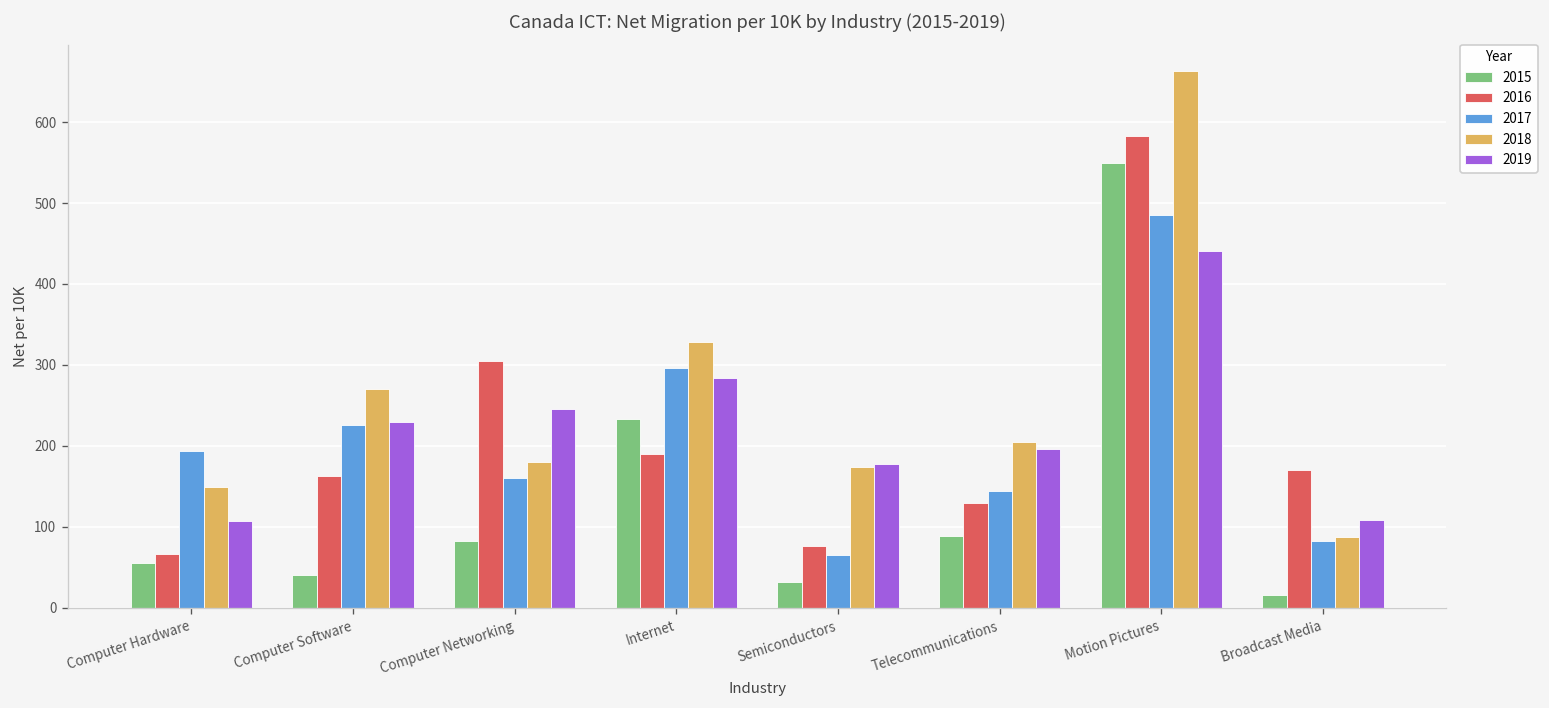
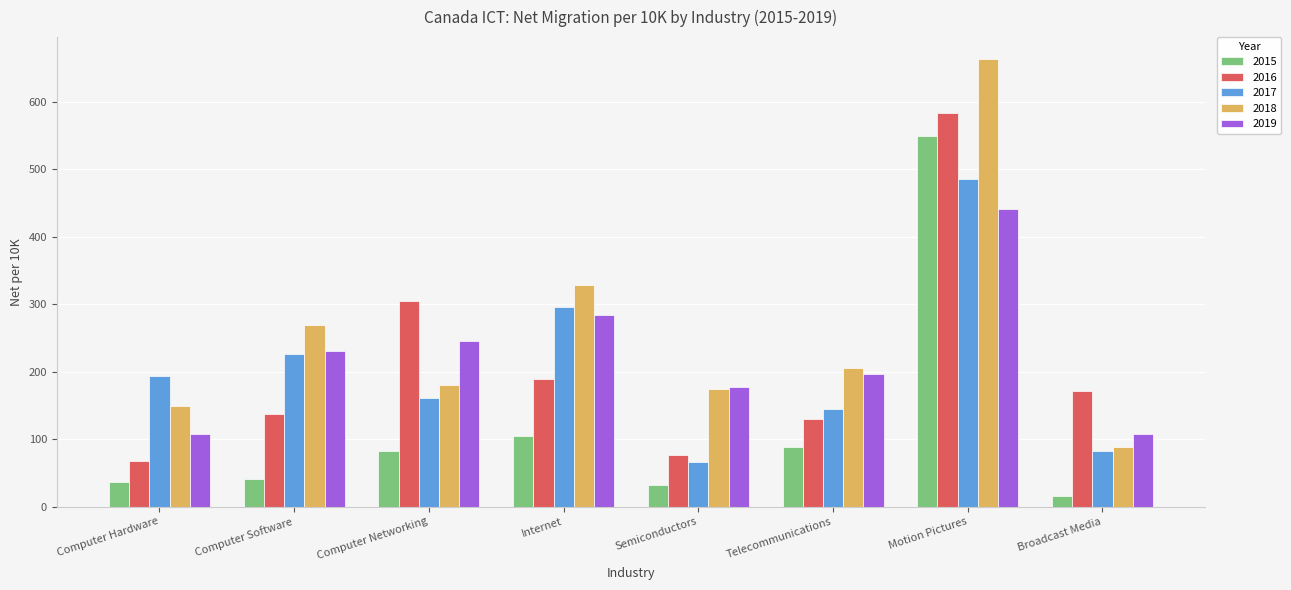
2015, Computer Hardware: 50 -> 40
2016, Computer Software: 160 -> 140
2015, Internet: 230 -> 110
